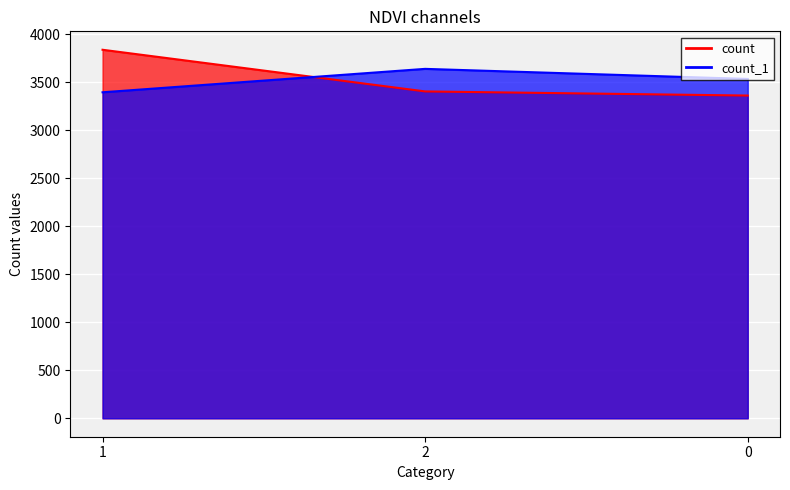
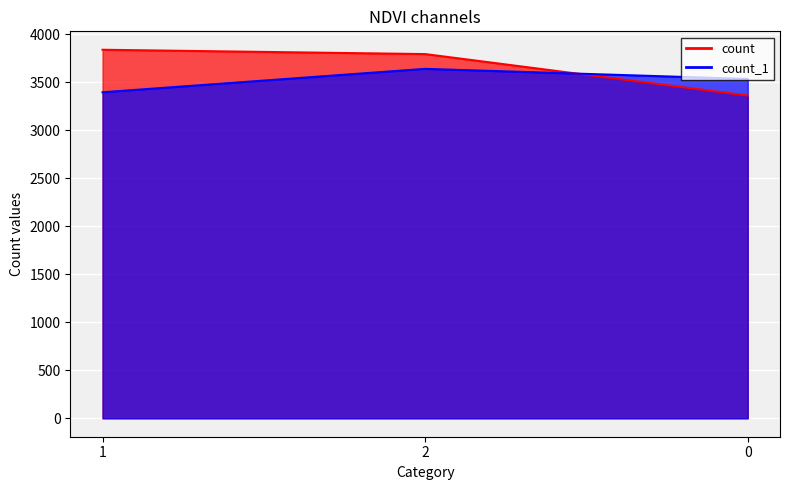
count, 2: 3400 -> 3800
